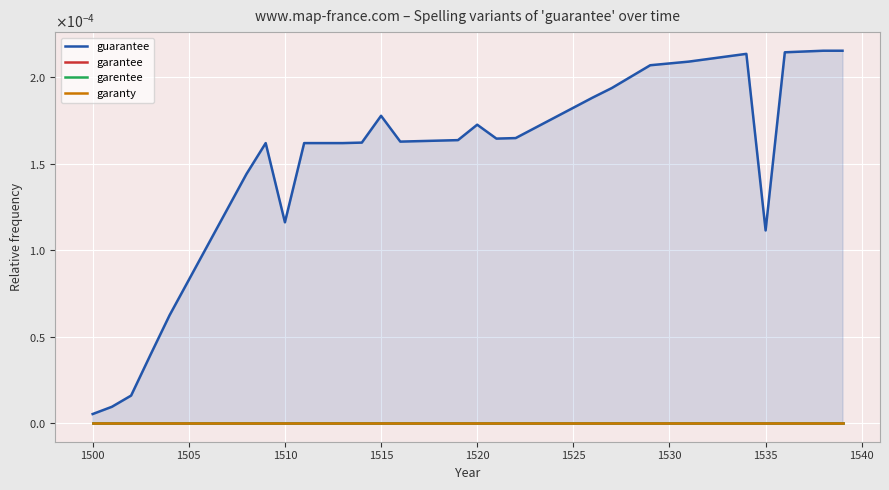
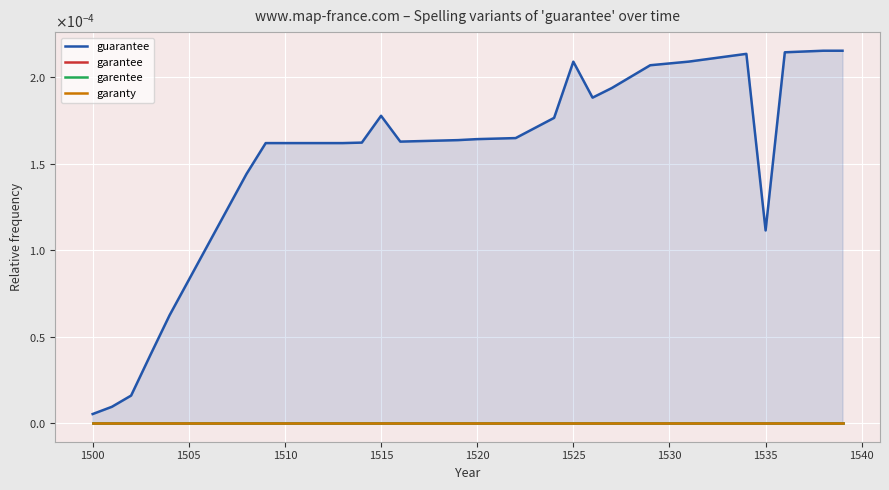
guarantee, 1510: 0.000116 -> 0.000162
guarantee, 1520: 0.000172 -> 0.000164
guarantee, 1525: 0.000182 -> 0.000209
